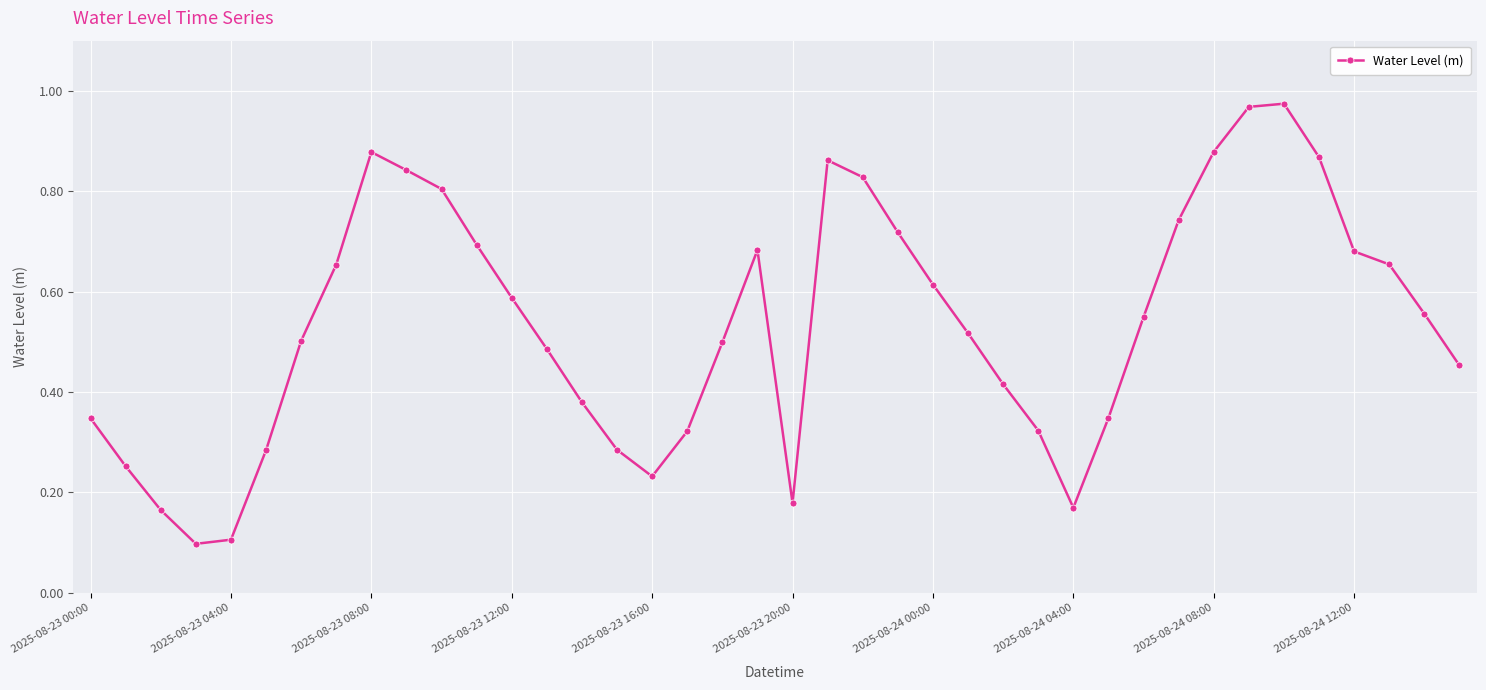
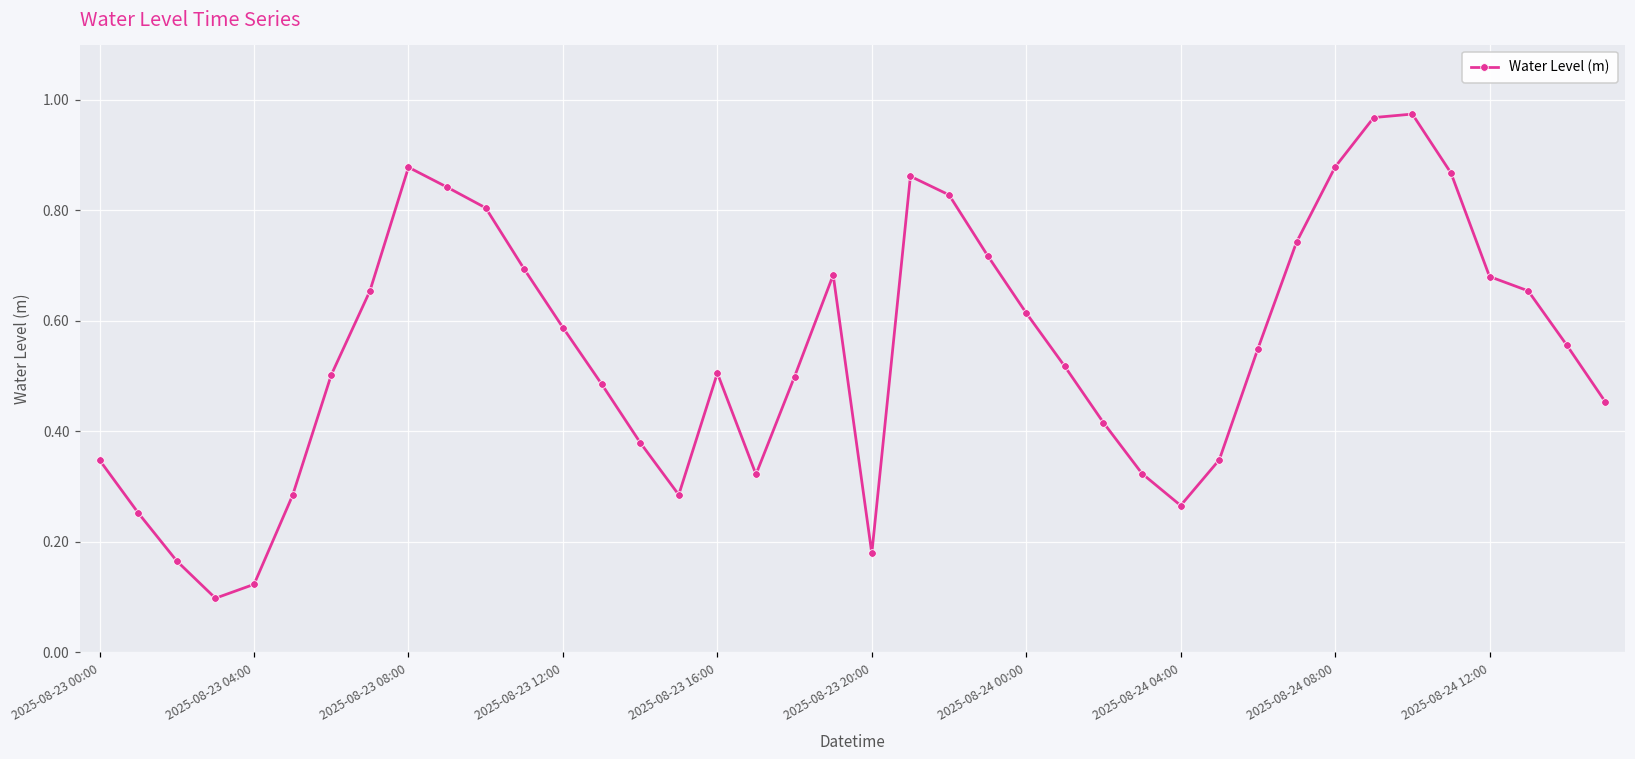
2025-08-23 04:00: 0.11 -> 0.12
2025-08-23 16:00: 0.23 -> 0.51
2025-08-24 04:00: 0.17 -> 0.27
